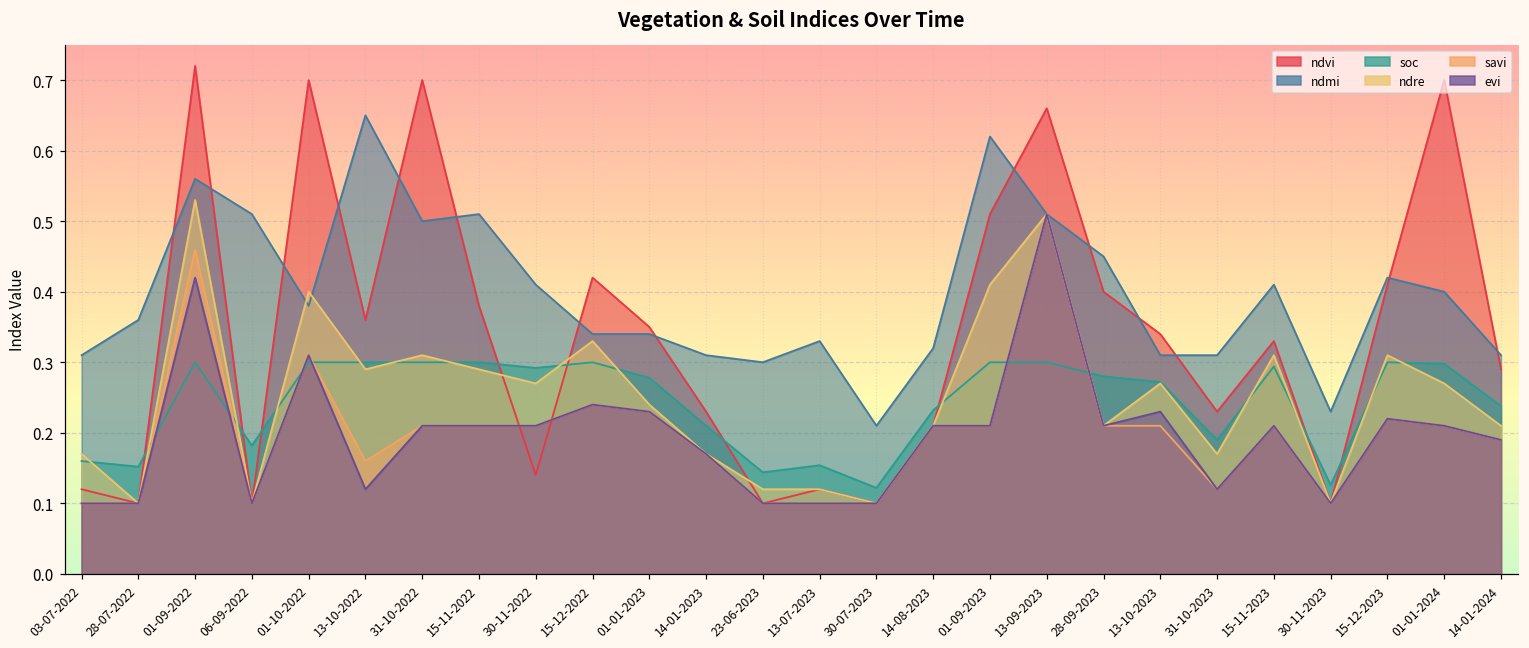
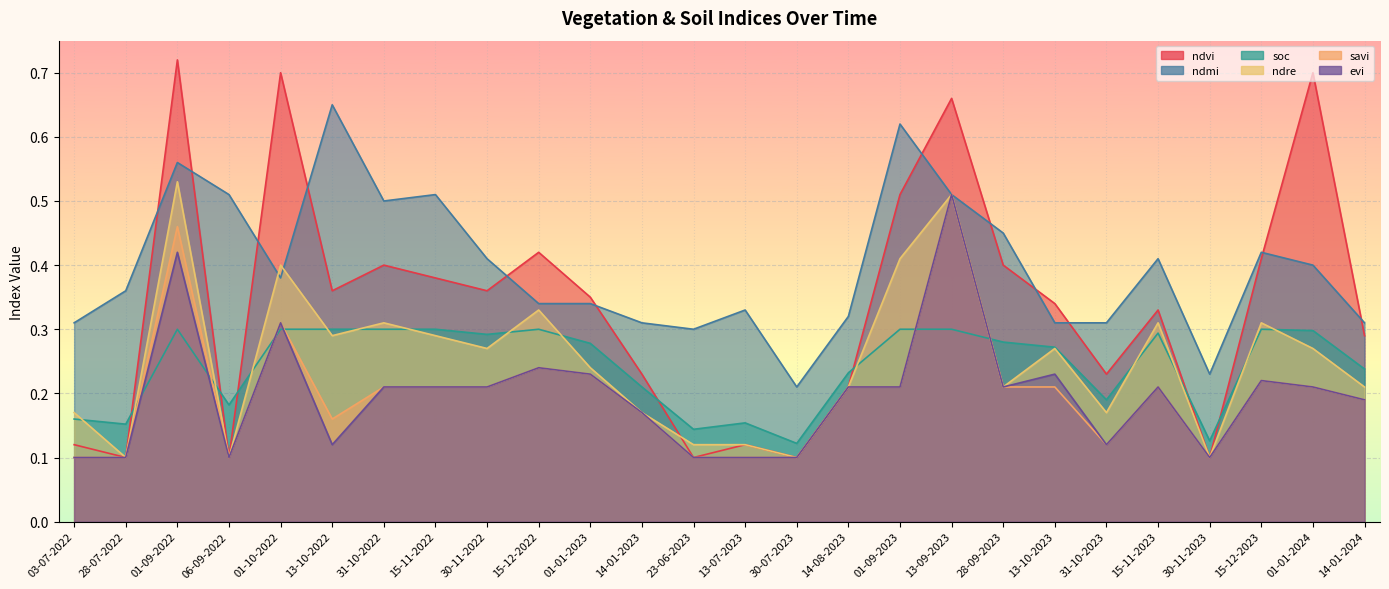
ndvi, 31-10-2022: 0.7 -> 0.4
ndvi, 30-11-2022: 0.14 -> 0.36
